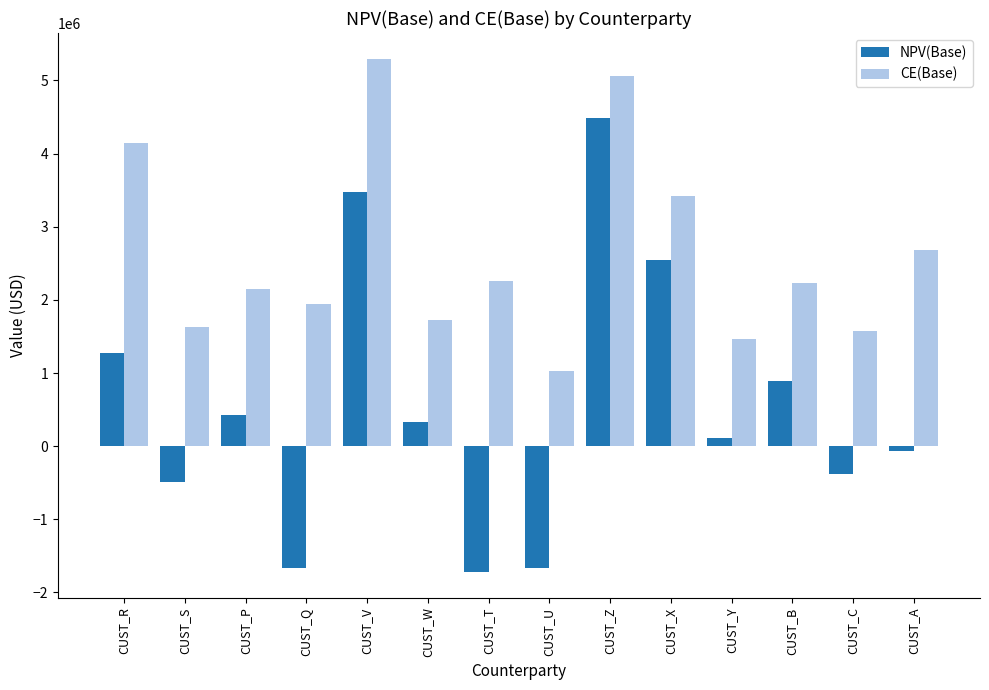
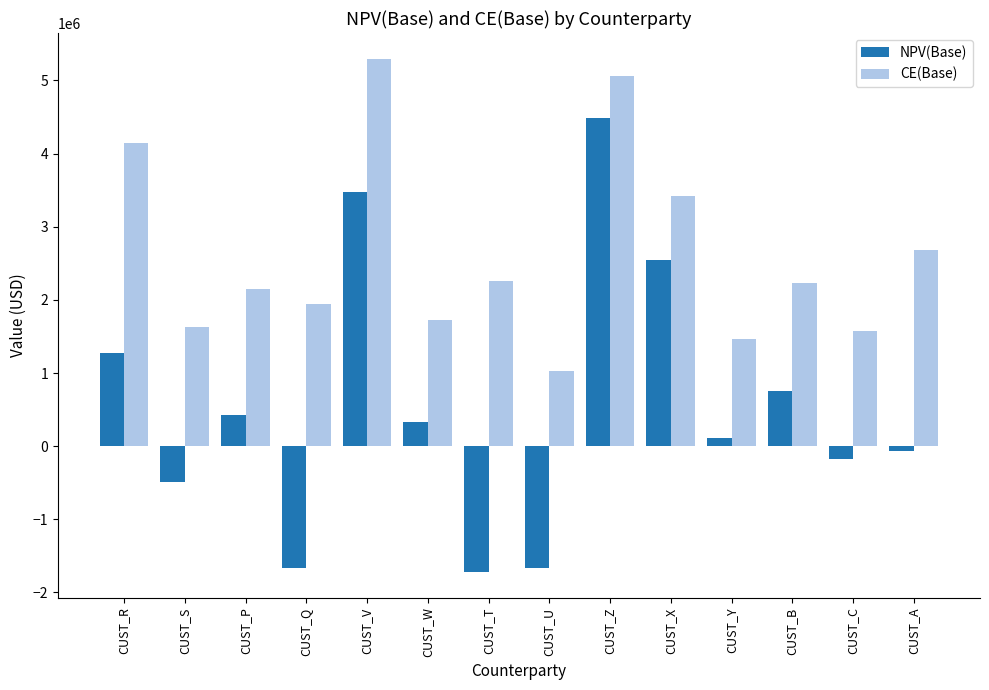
NPV(Base), CUST_B: 900000 -> 800000
NPV(Base), CUST_C: -400000 -> -200000
